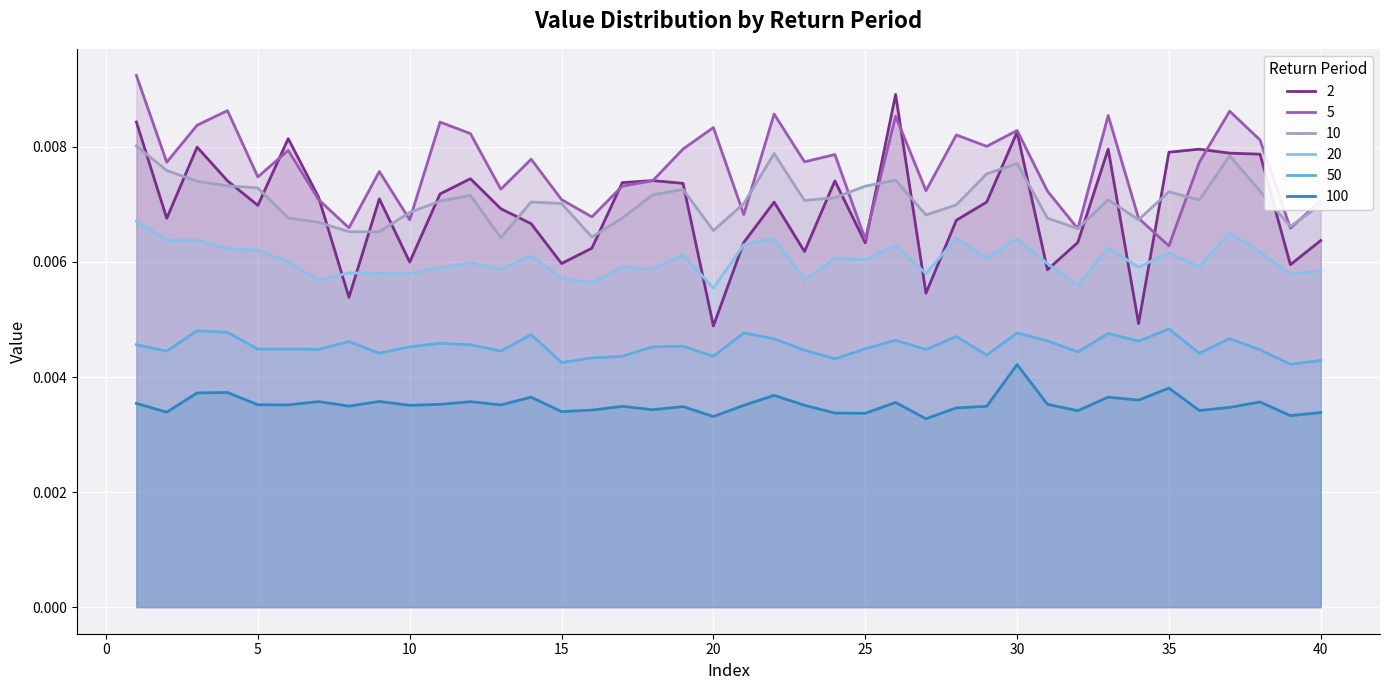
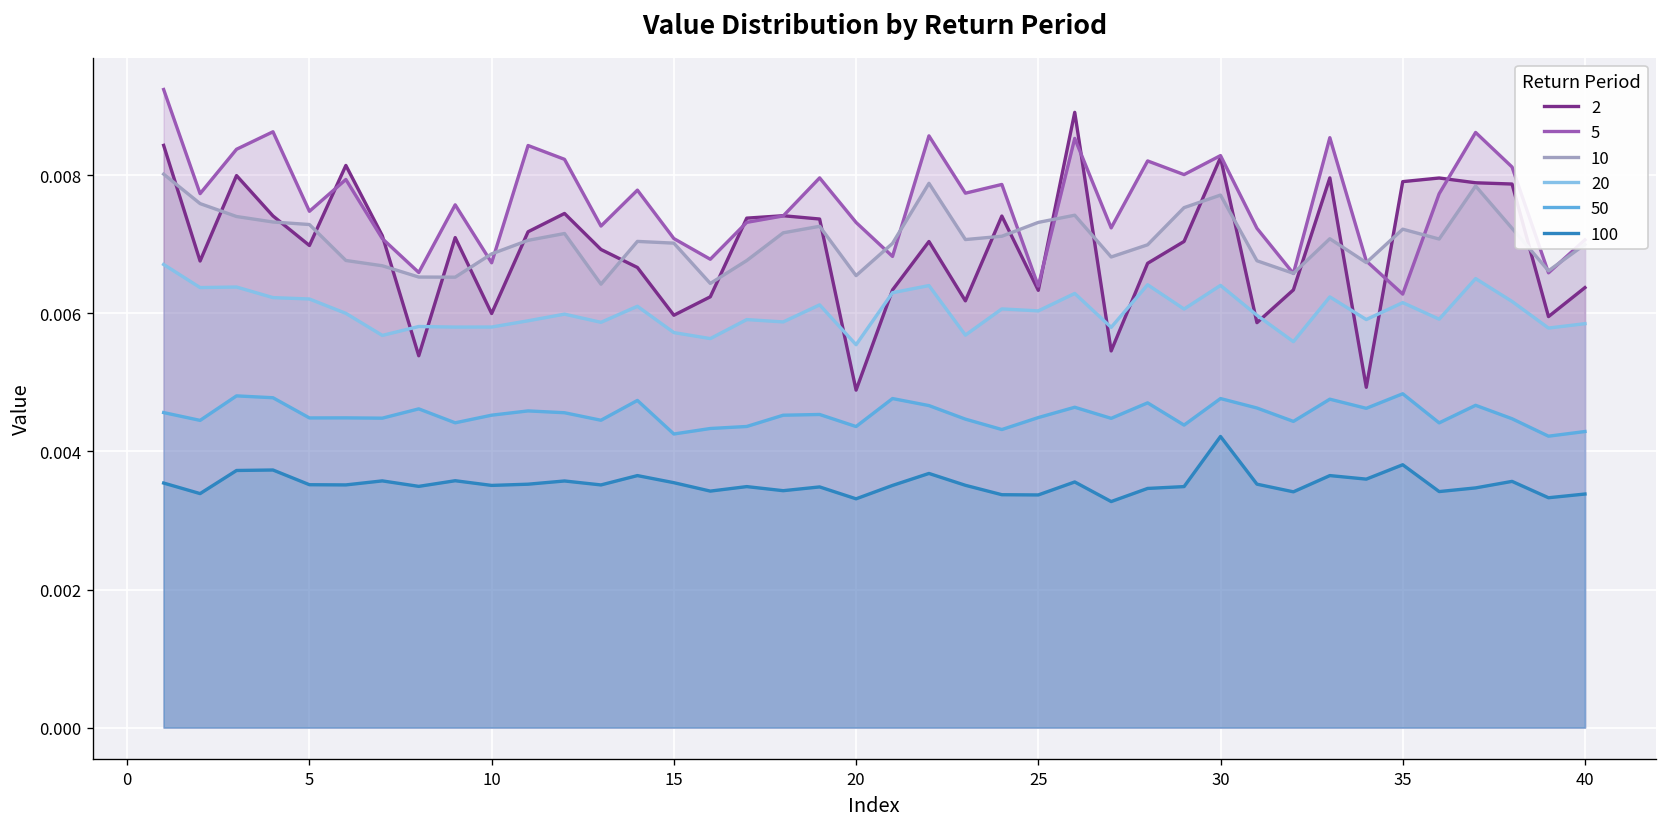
100, 15: 0.0034 -> 0.0035
5, 20: 0.0083 -> 0.0073
